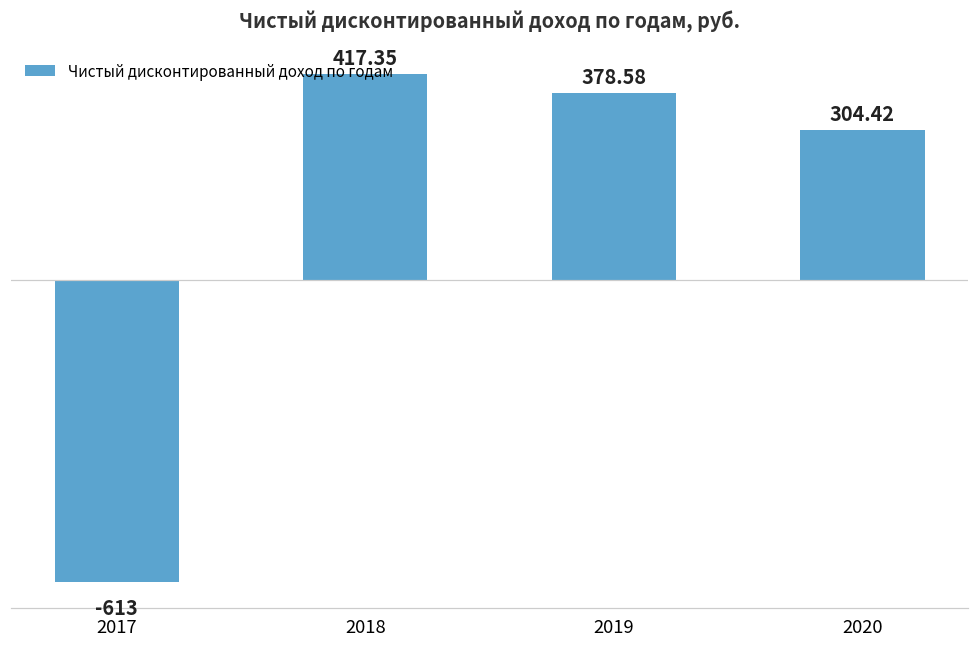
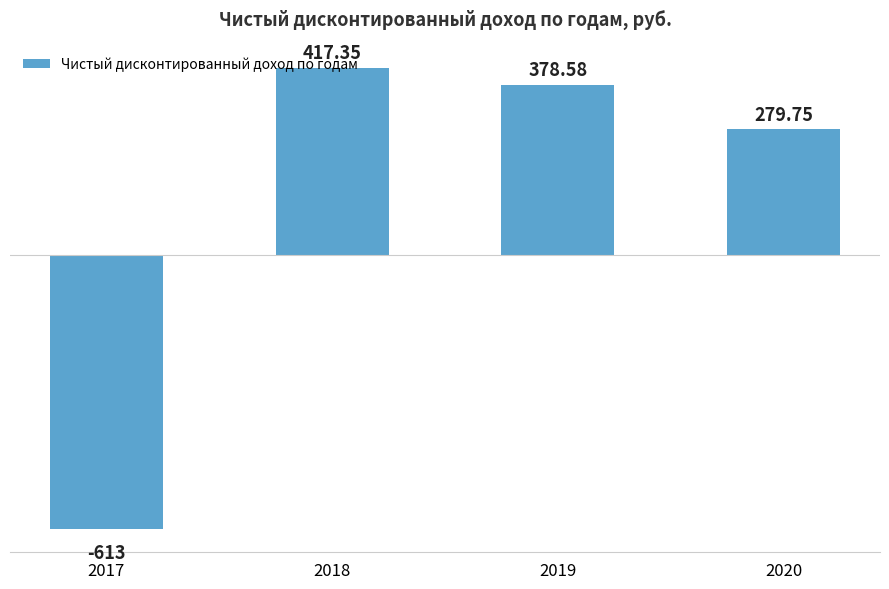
2020: 304.42 -> 279.75
